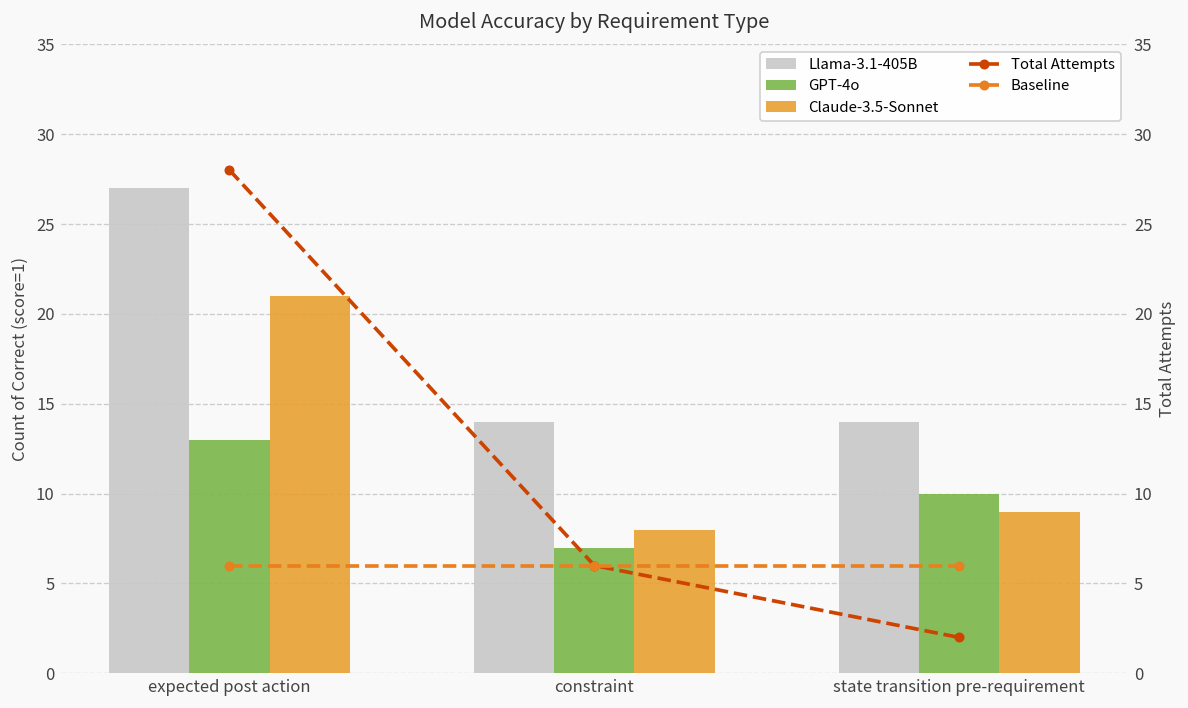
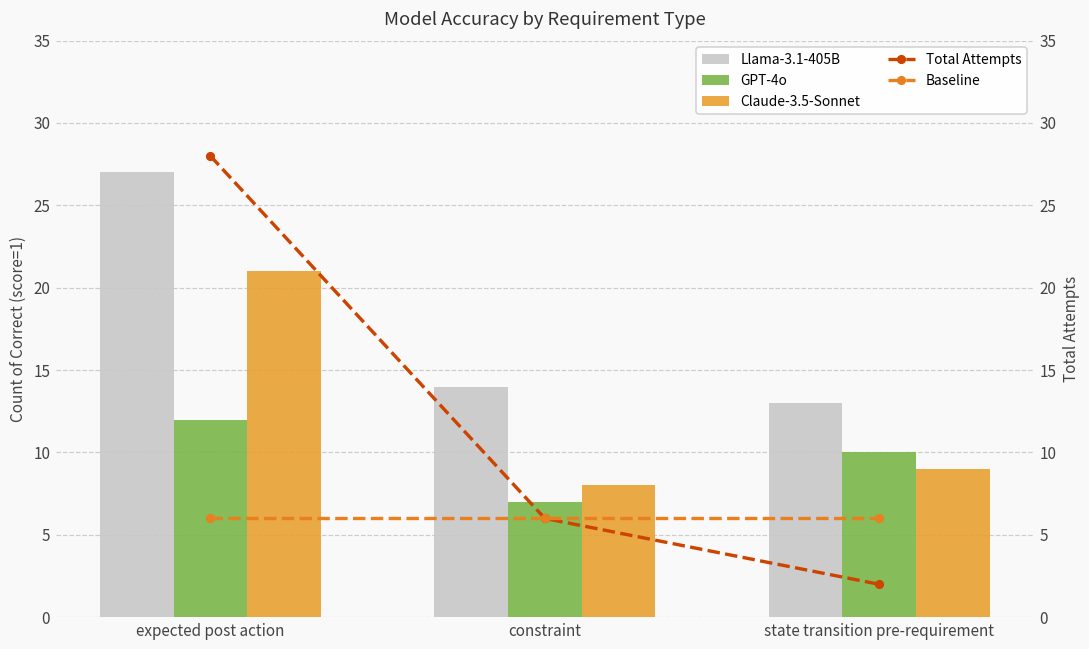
GPT-4o, expected post action: 13 -> 12
Llama-3.1-405B, state transition pre-requirement: 14 -> 13
